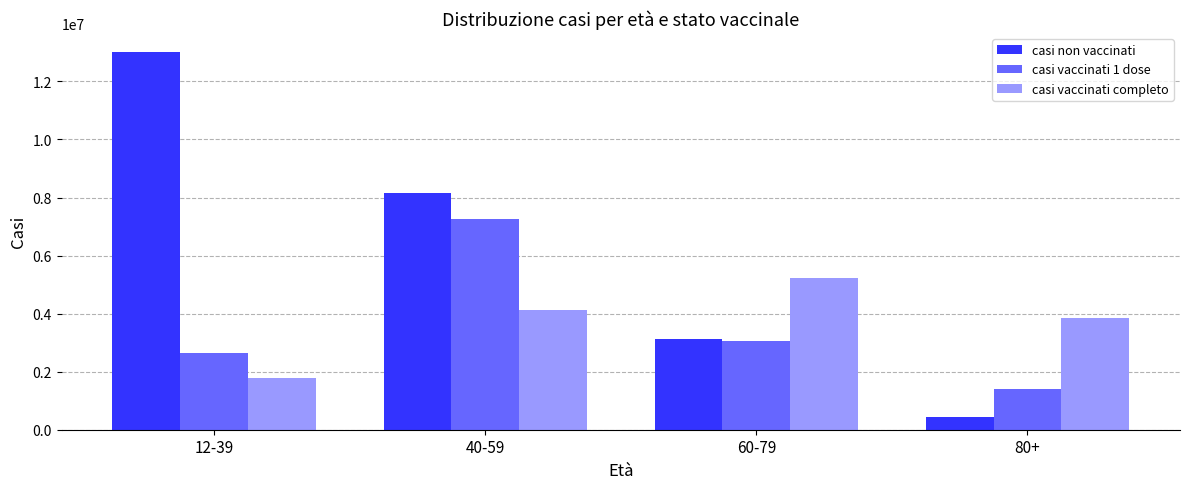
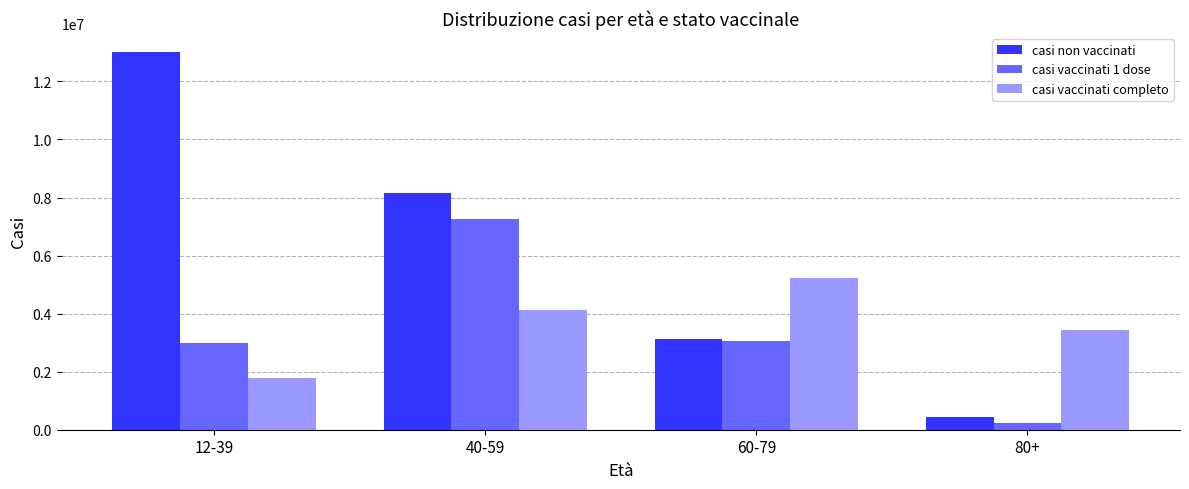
casi vaccinati 1 dose, 12-39: 2700000 -> 3000000
casi vaccinati 1 dose, 80+: 1400000 -> 200000
casi vaccinati completo, 80+: 3900000 -> 3400000
